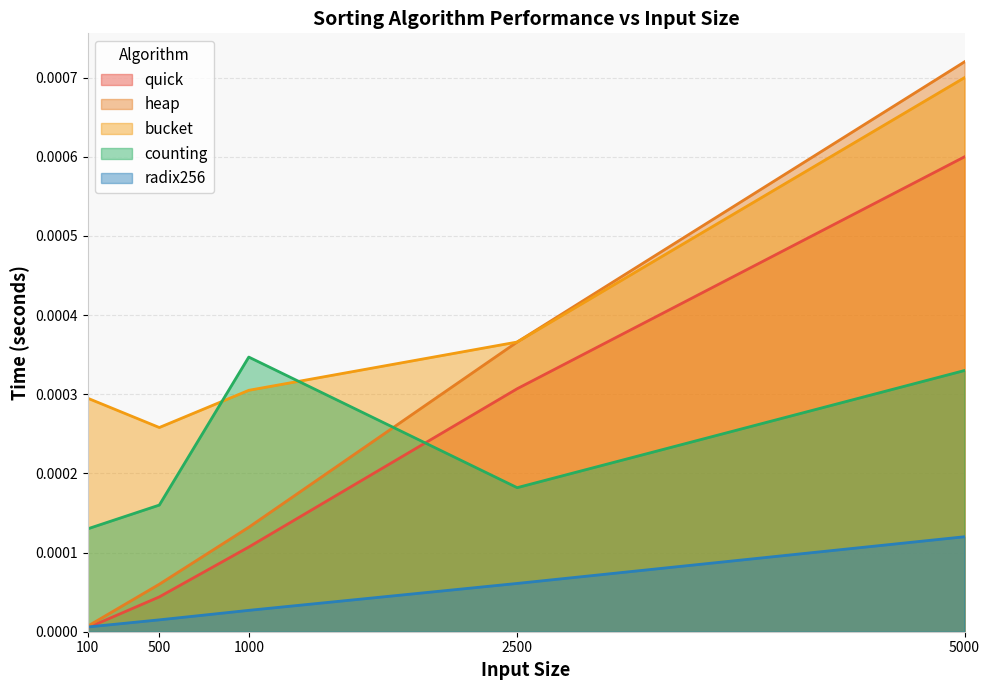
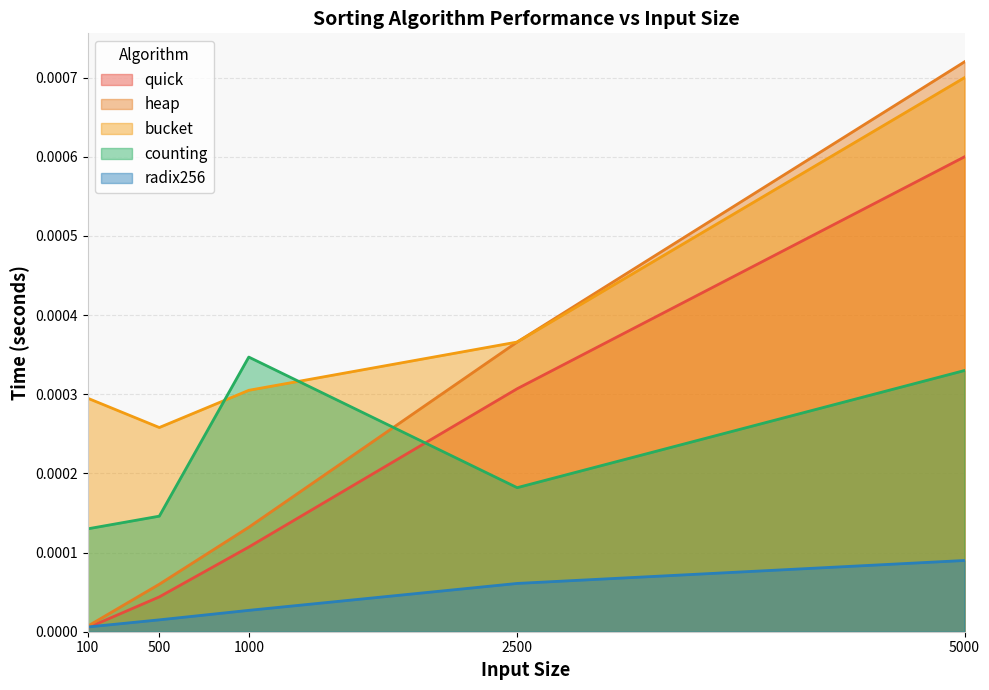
counting, 500: 0.00016 -> 0.00015
radix256, 5000: 0.00012 -> 0.00009
